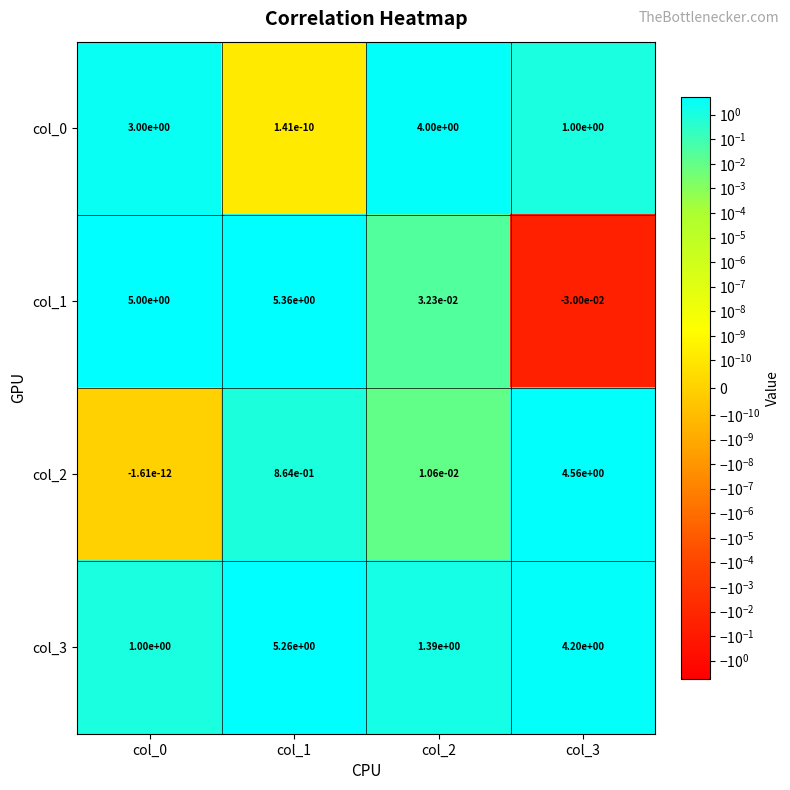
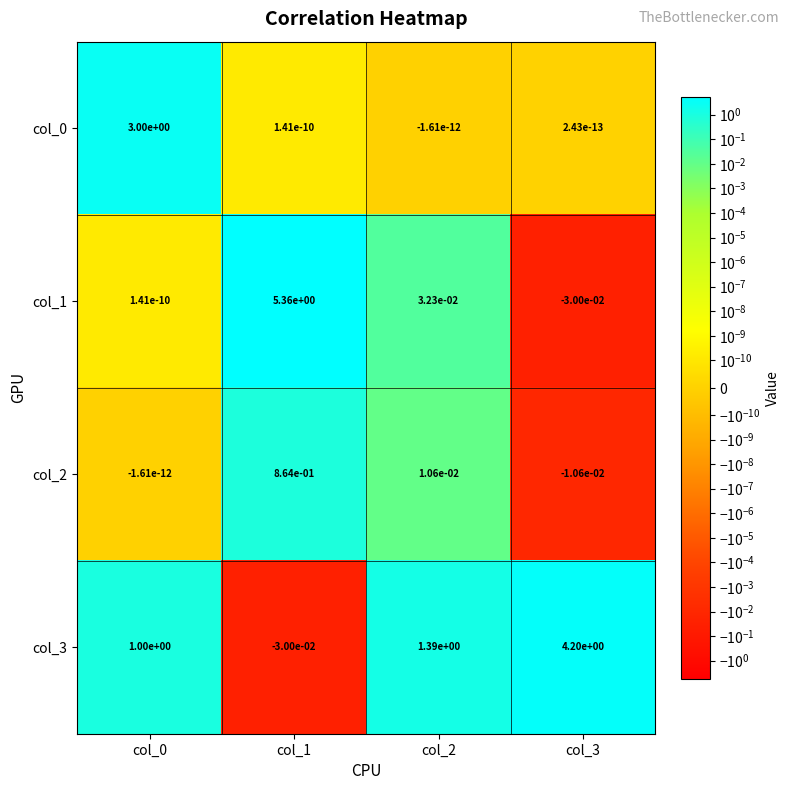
col_0, col_2: 4.00e+00 -> -1.61e-12
col_0, col_3: 1.00e+00 -> 2.43e-13
col_1, col_0: 5.00e+00 -> 1.41e-10
col_2, col_3: 4.56e+00 -> -1.06e-02
col_3, col_1: 5.26e+00 -> -3.00e-02
